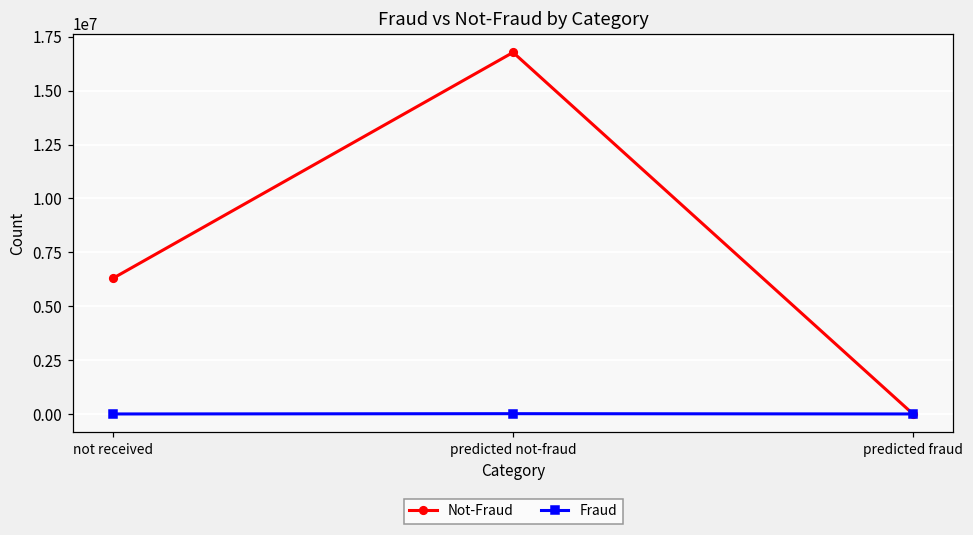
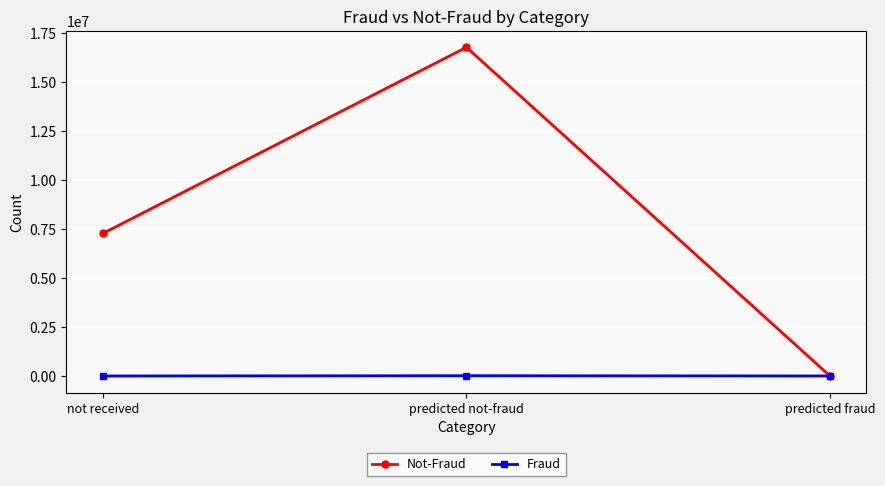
Not-Fraud, not received: 6300000 -> 7300000
